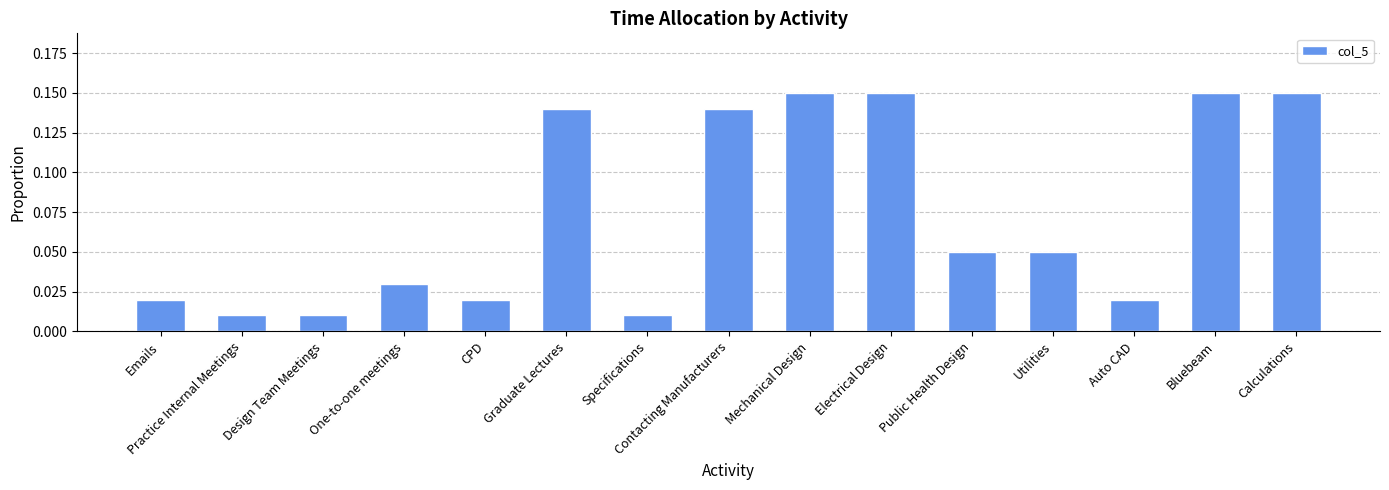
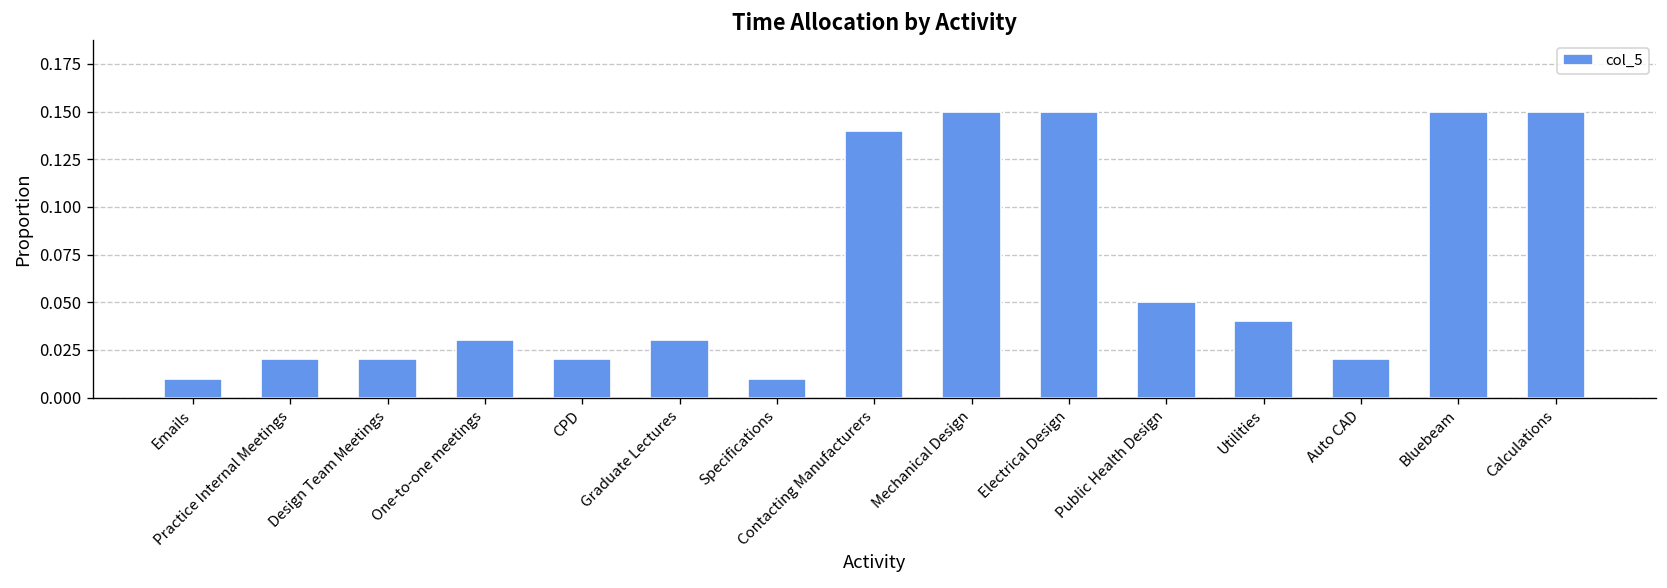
Emails: 0.02 -> 0.01
Practice Internal Meetings: 0.01 -> 0.02
Design Team Meetings: 0.01 -> 0.02
Graduate Lectures: 0.14 -> 0.03
Utilities: 0.05 -> 0.04
